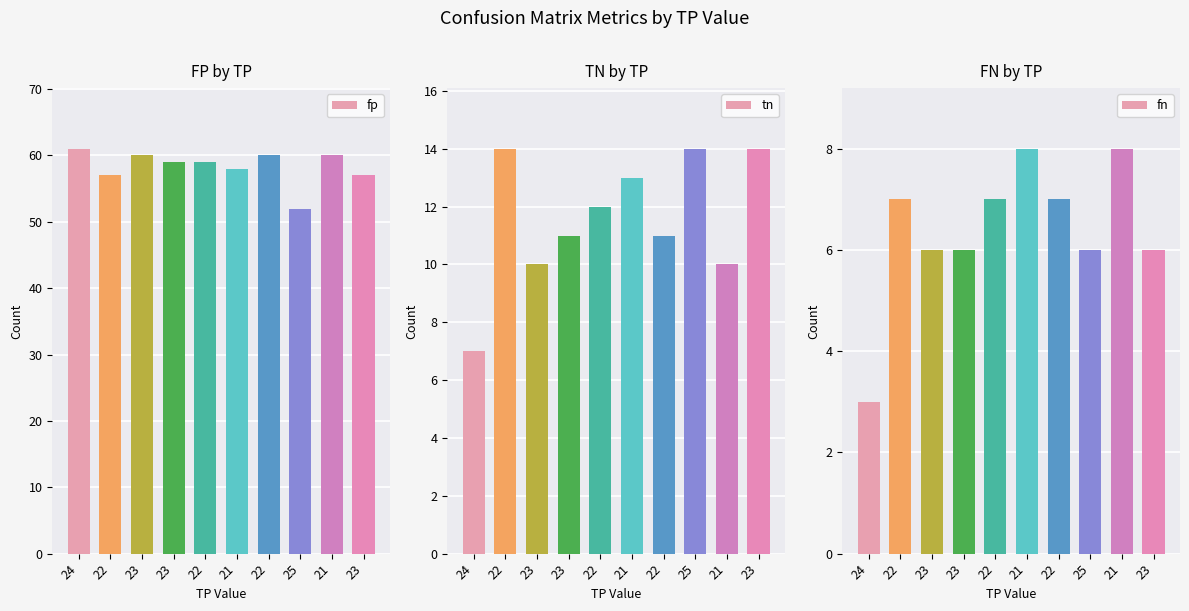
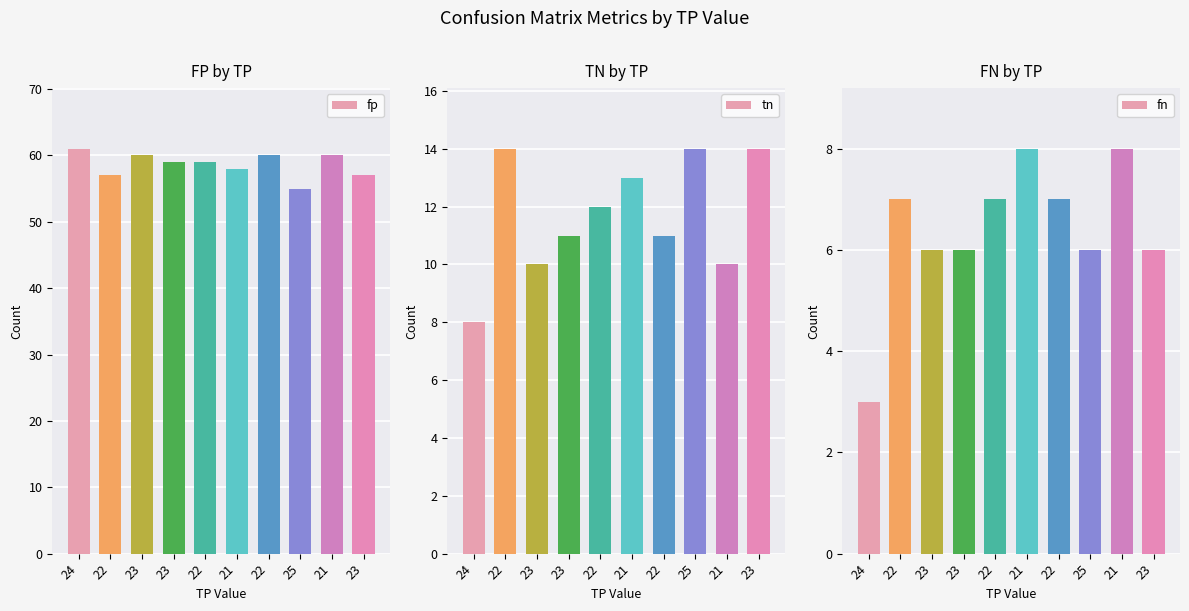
FP by TP, 25: 52 -> 55
TN by TP, 24: 7 -> 8
